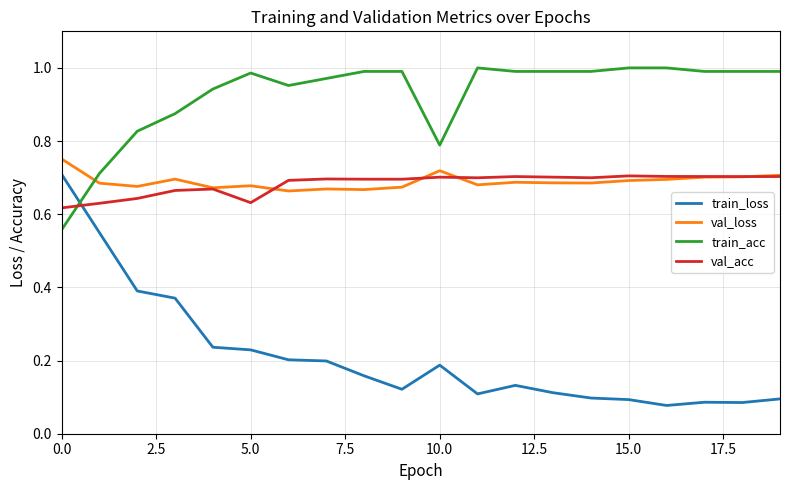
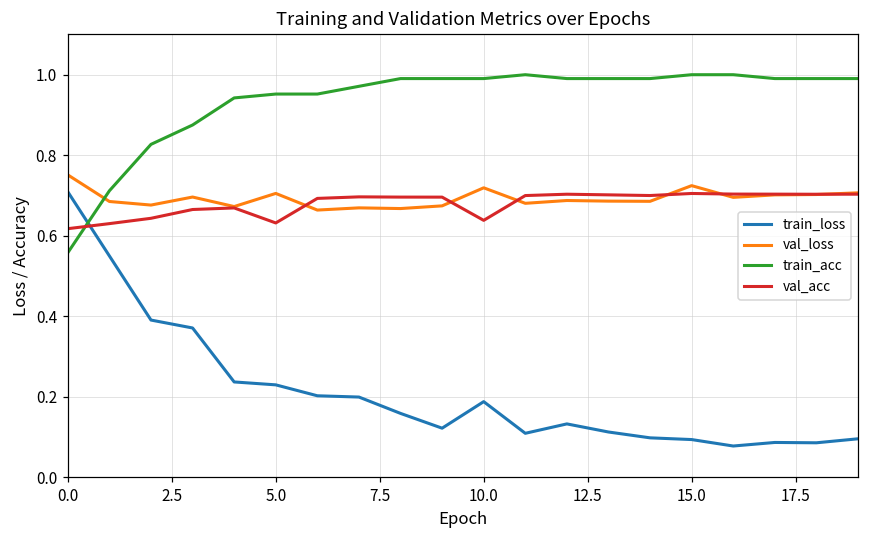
val_loss, 5.0: 0.68 -> 0.70
train_acc, 5.0: 0.99 -> 0.95
train_acc, 10.0: 0.79 -> 0.99
val_acc, 10.0: 0.70 -> 0.64
val_loss, 15.0: 0.69 -> 0.72
